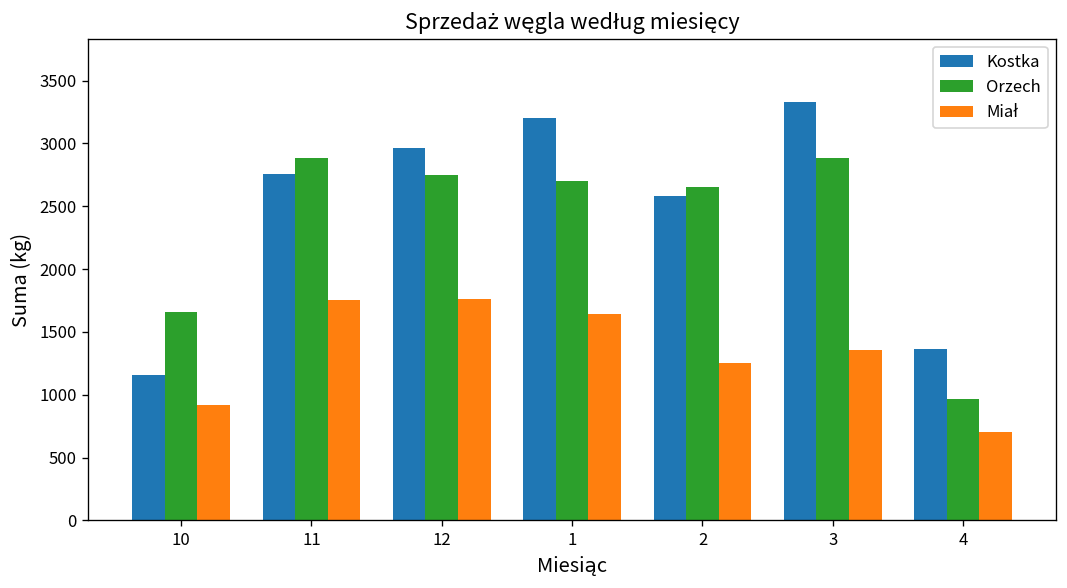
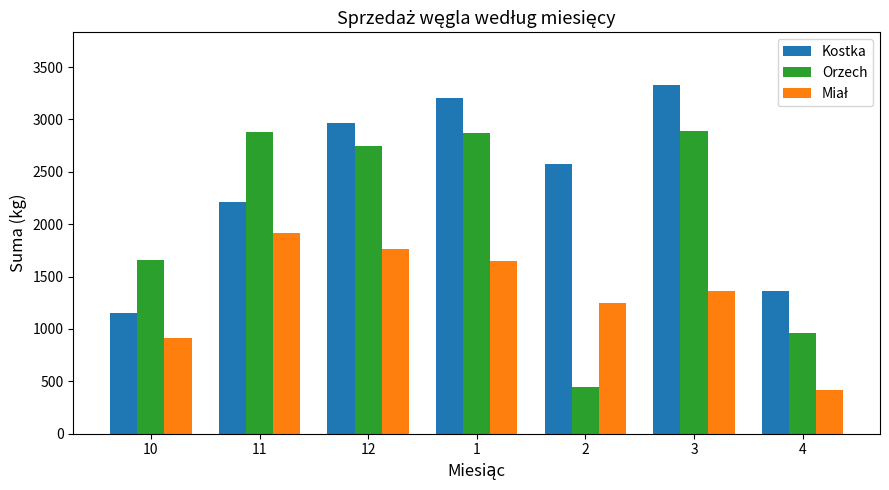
Kostka, 11: 2760 -> 2210
Miał, 11: 1750 -> 1920
Orzech, 1: 2700 -> 2870
Orzech, 2: 2650 -> 450
Miał, 4: 710 -> 420
